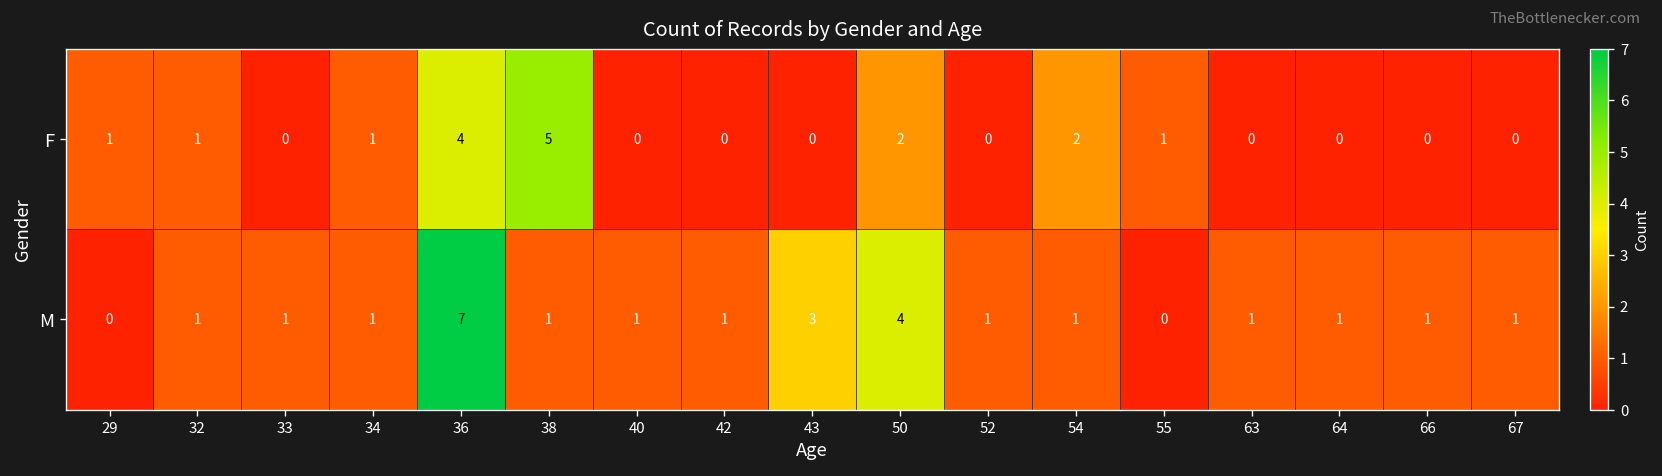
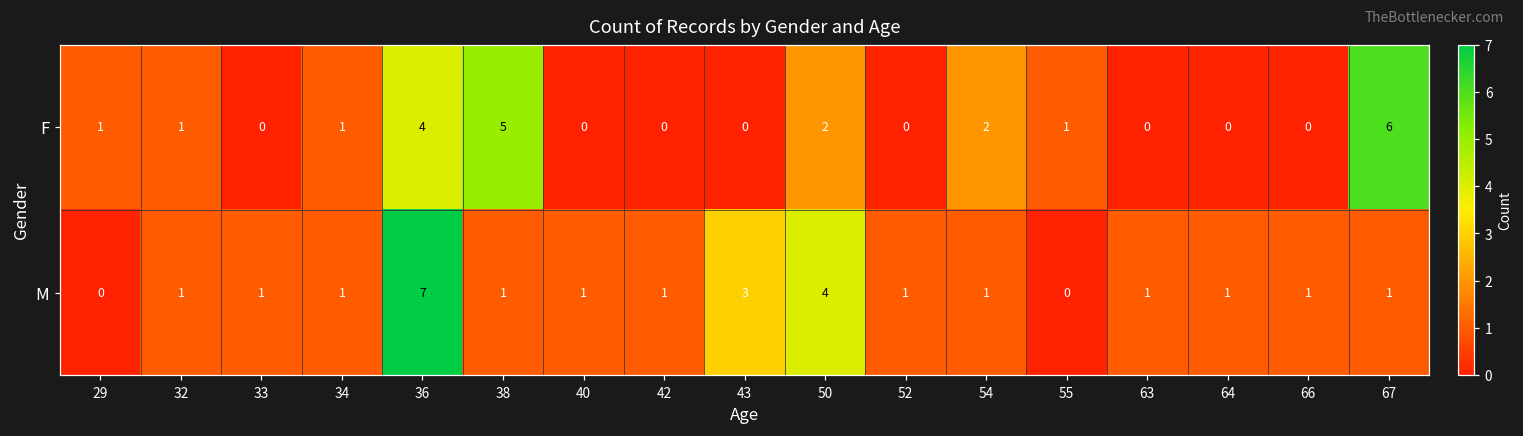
F, 67: 0 -> 6
